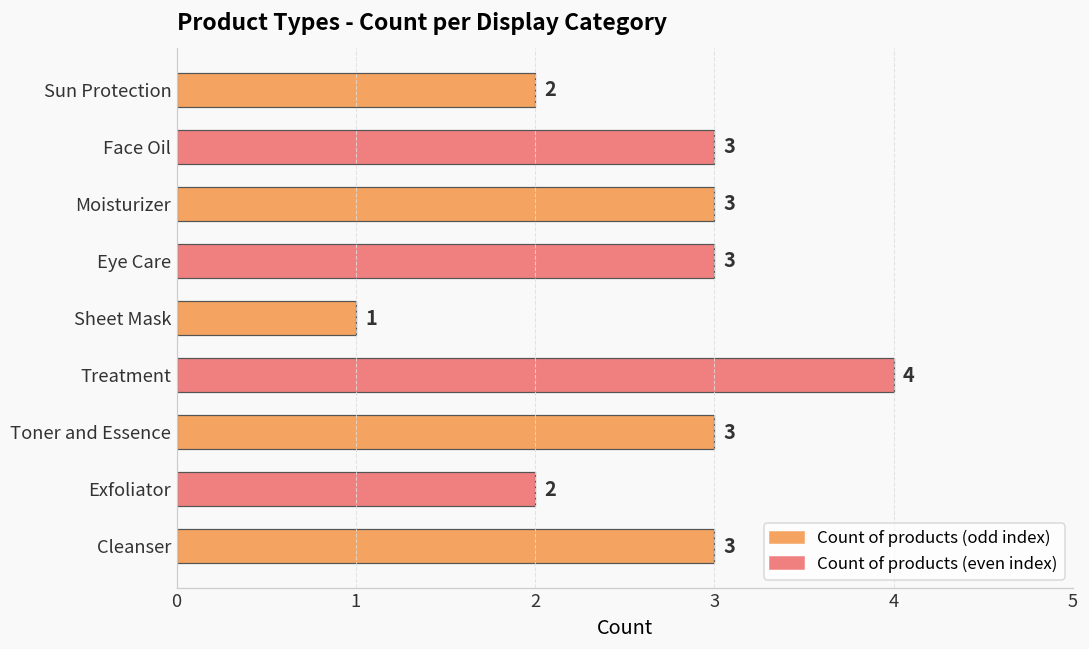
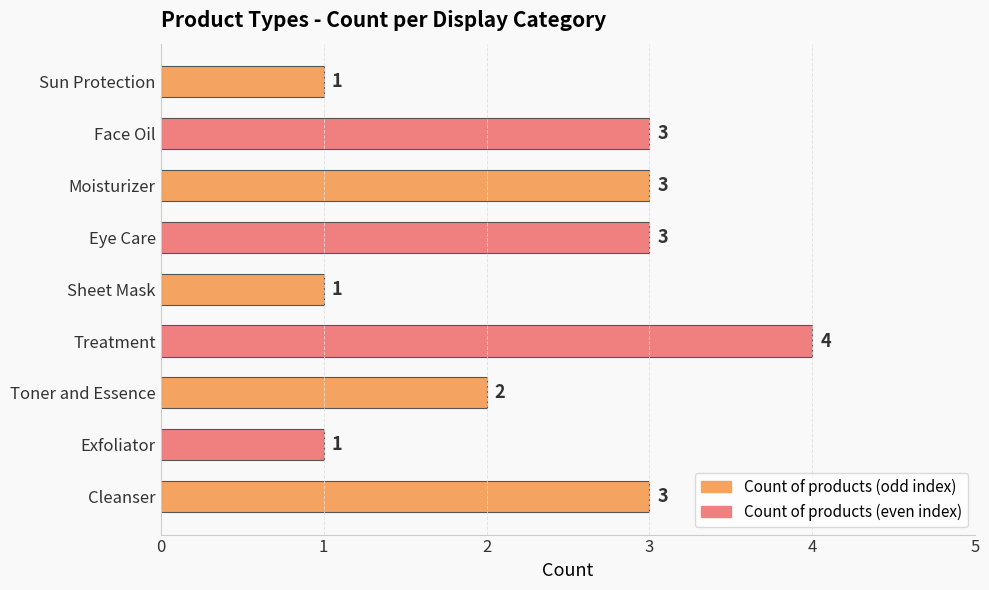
Sun Protection: 2 -> 1
Toner and Essence: 3 -> 2
Exfoliator: 2 -> 1
